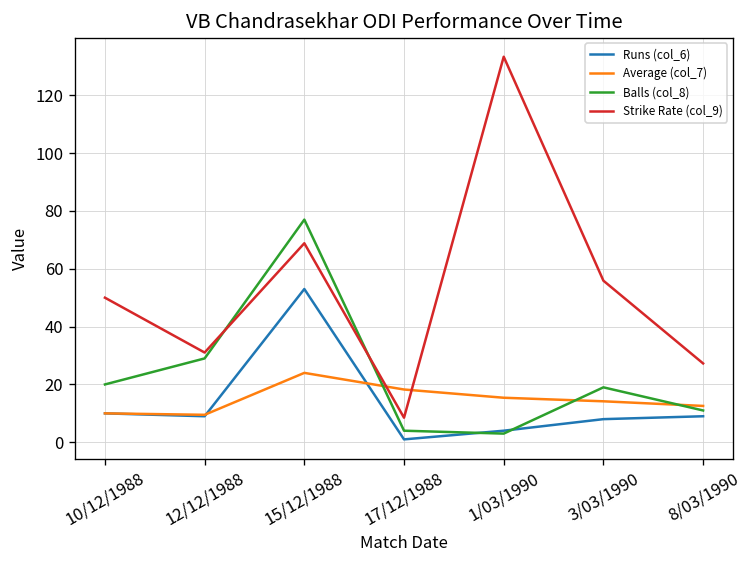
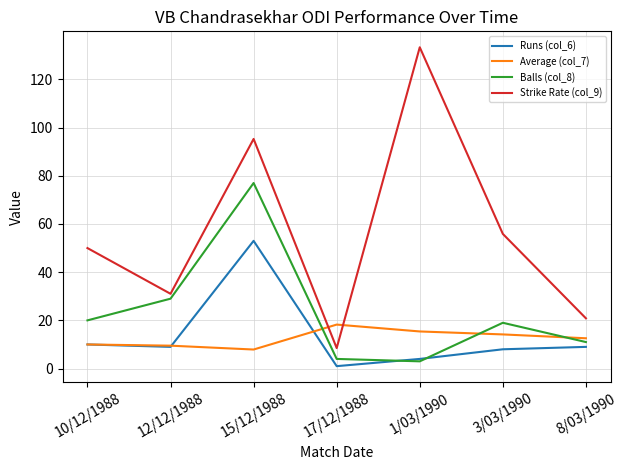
Average (col_7), 15/12/1988: 24 -> 8
Strike Rate (col_9), 15/12/1988: 69 -> 95
Strike Rate (col_9), 8/03/1990: 27 -> 21
